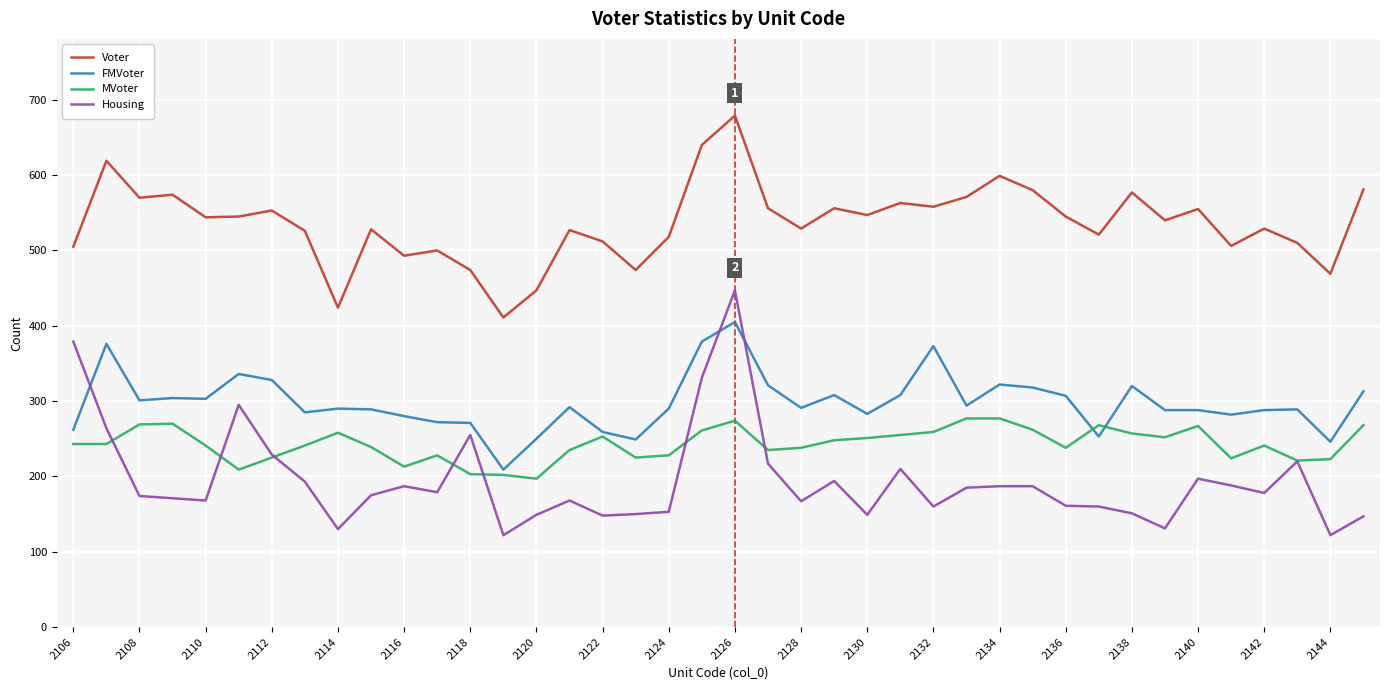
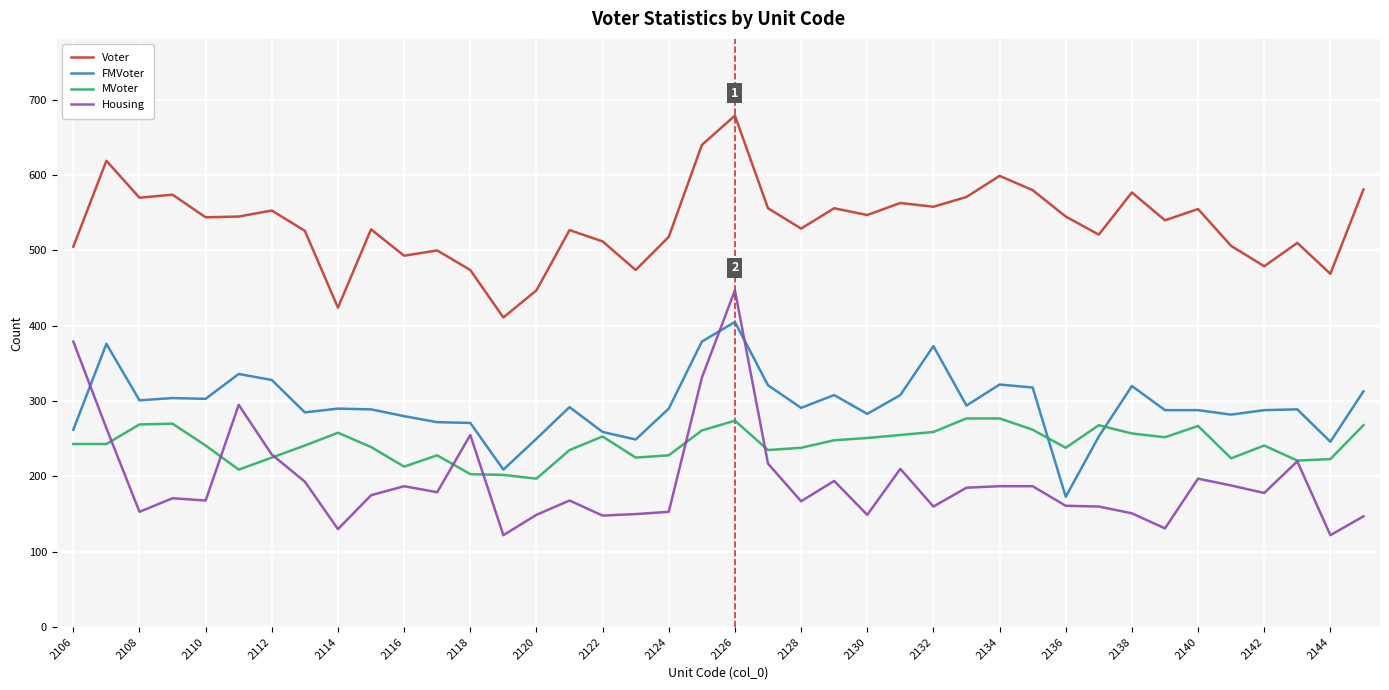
Housing, 2108: 170 -> 150
FMVoter, 2136: 310 -> 170
Voter, 2142: 530 -> 480
